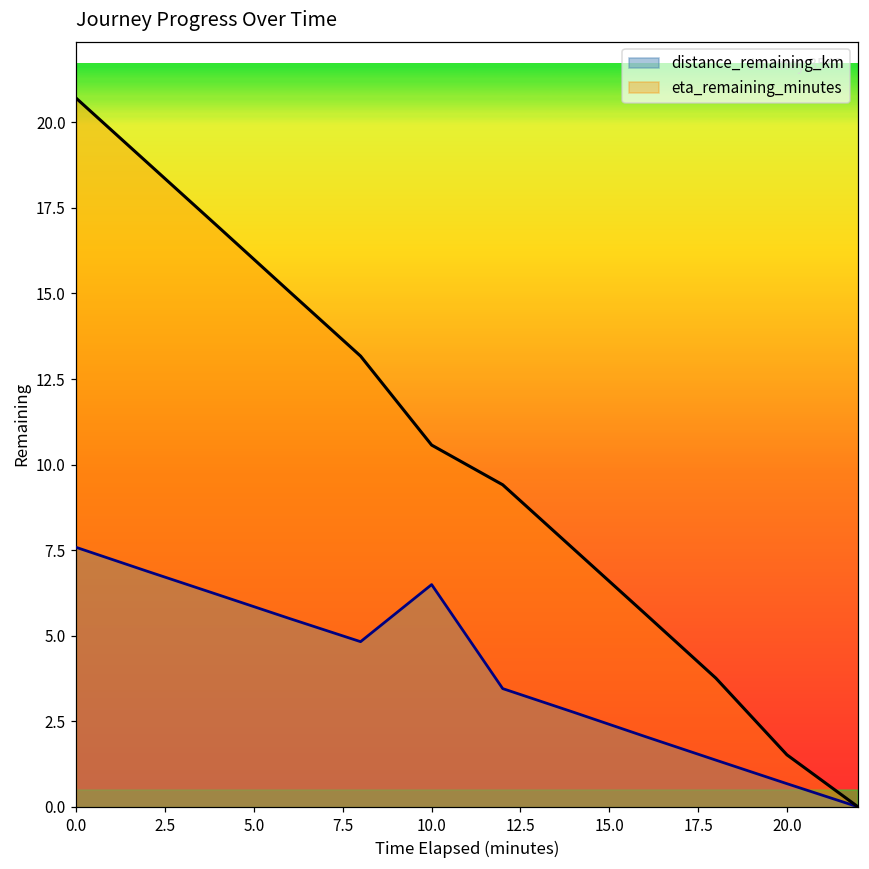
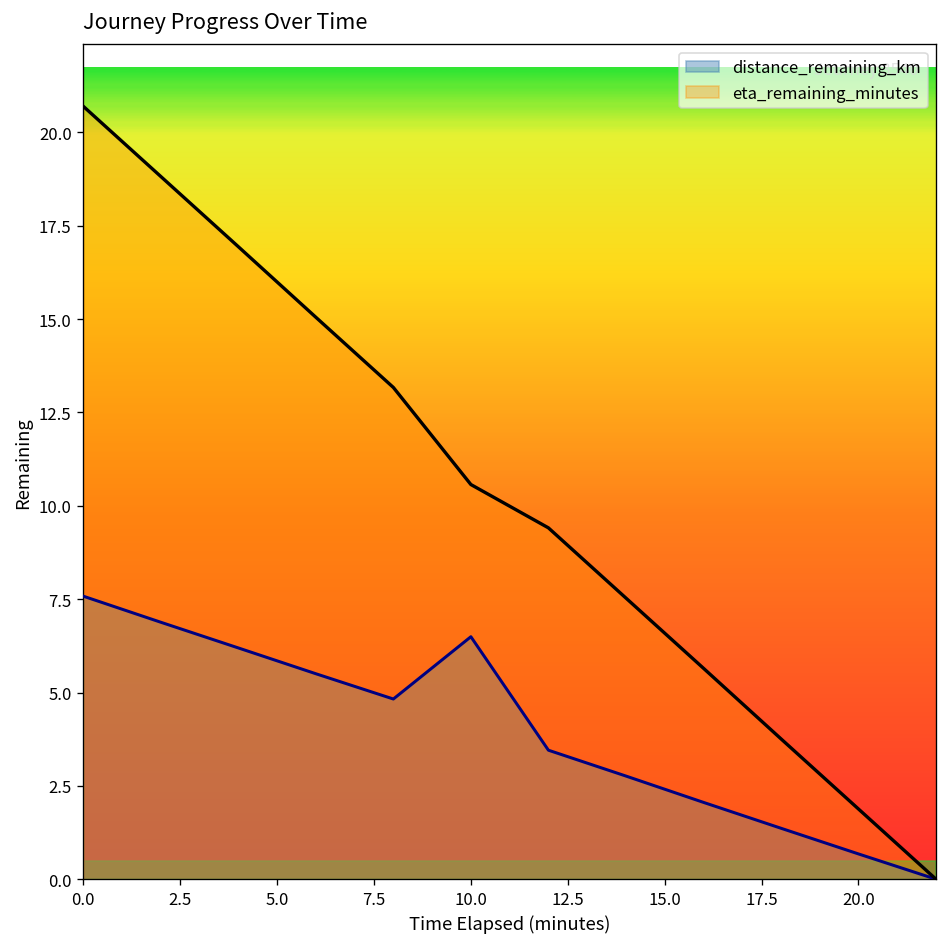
eta_remaining_minutes, 20.0: 1.5 -> 1.9
